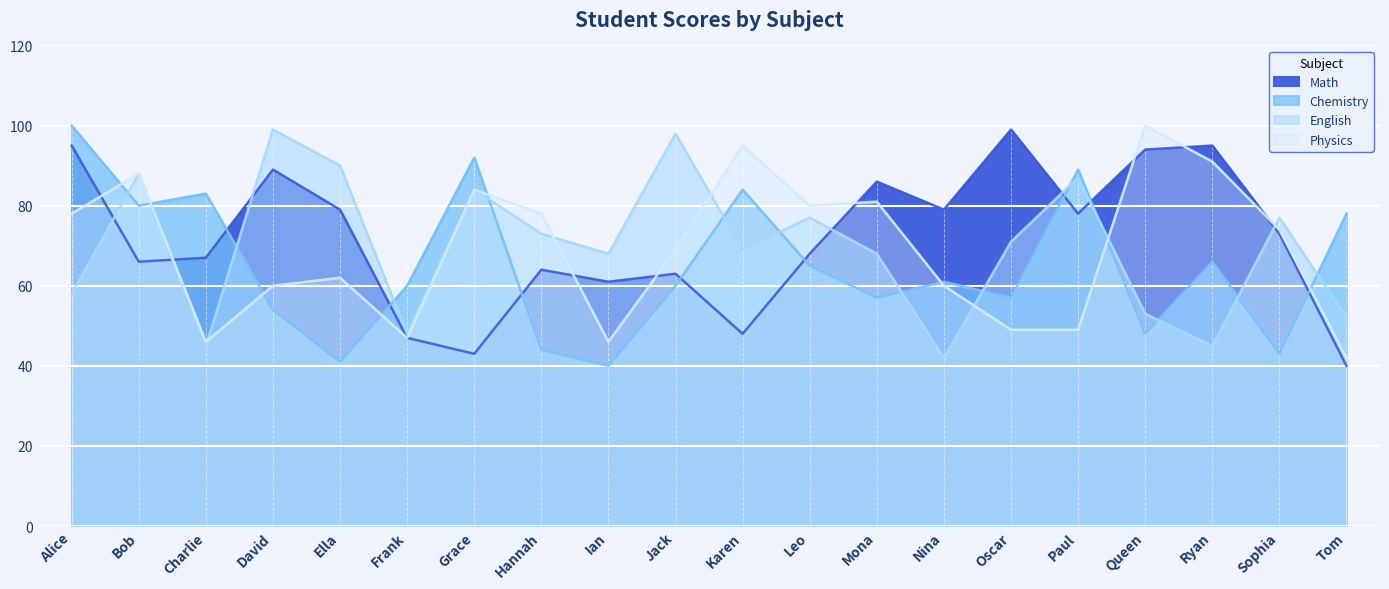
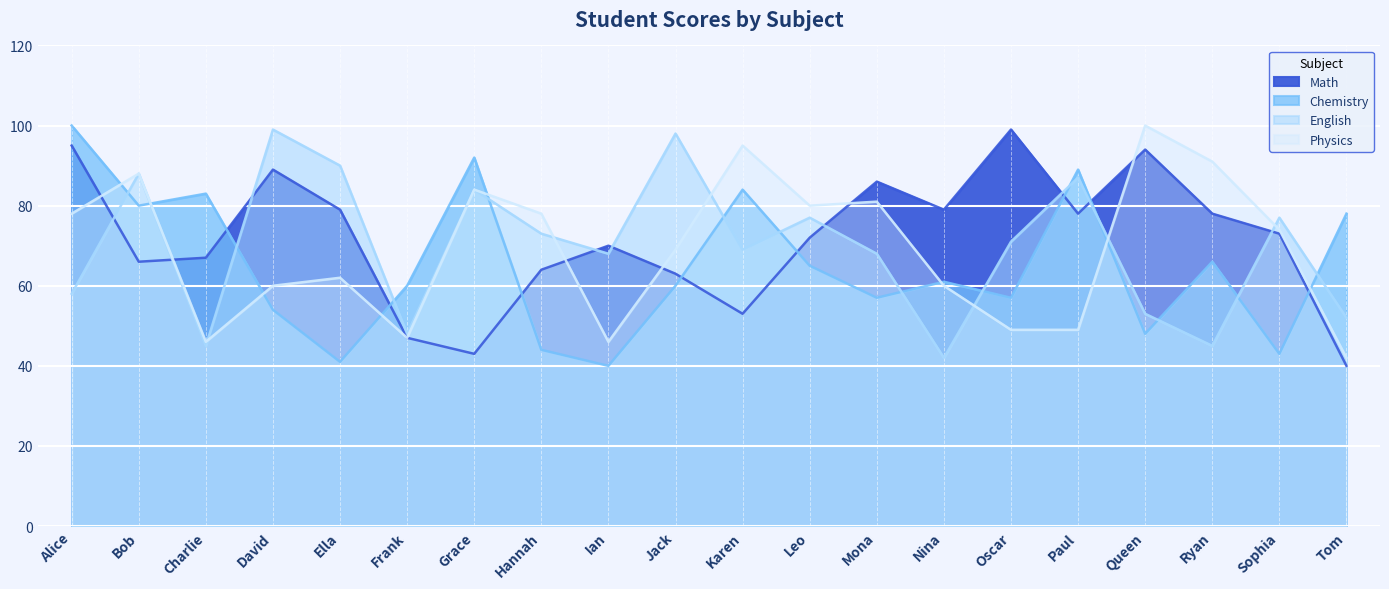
Math, Ian: 61 -> 70
Math, Karen: 48 -> 53
Math, Leo: 68 -> 72
Math, Ryan: 95 -> 78
